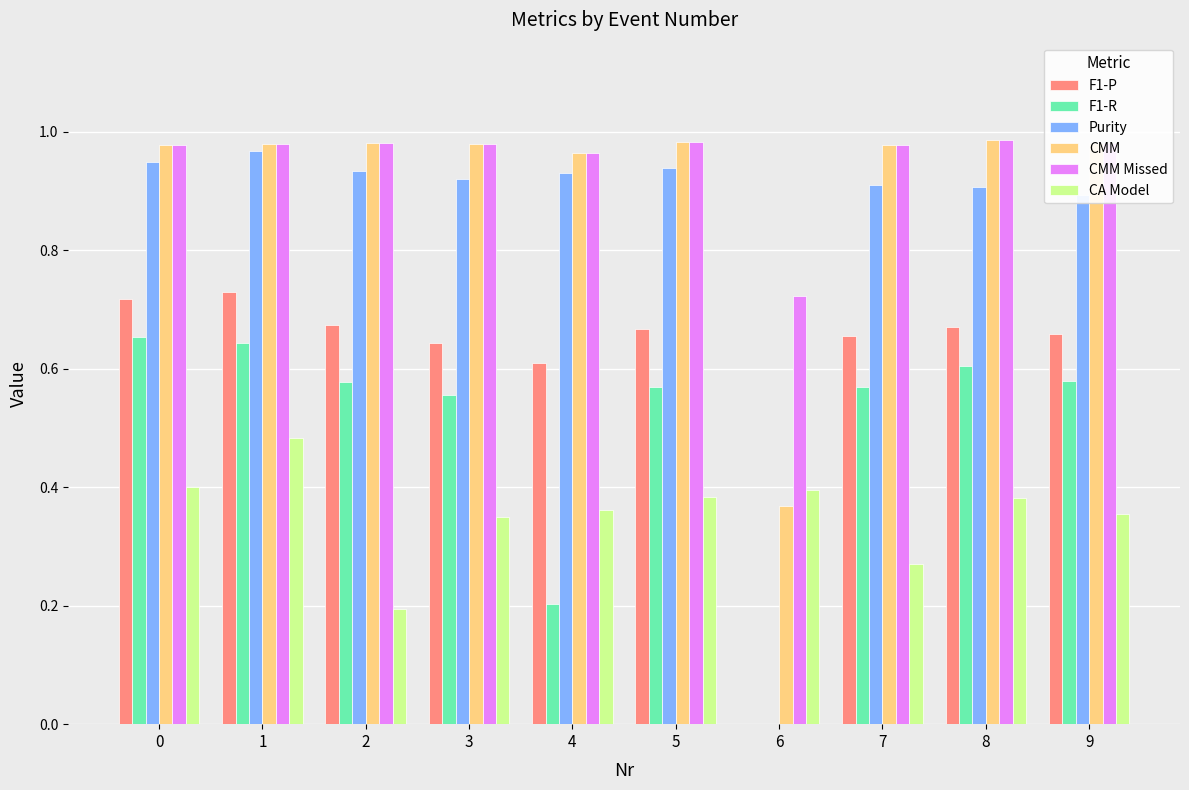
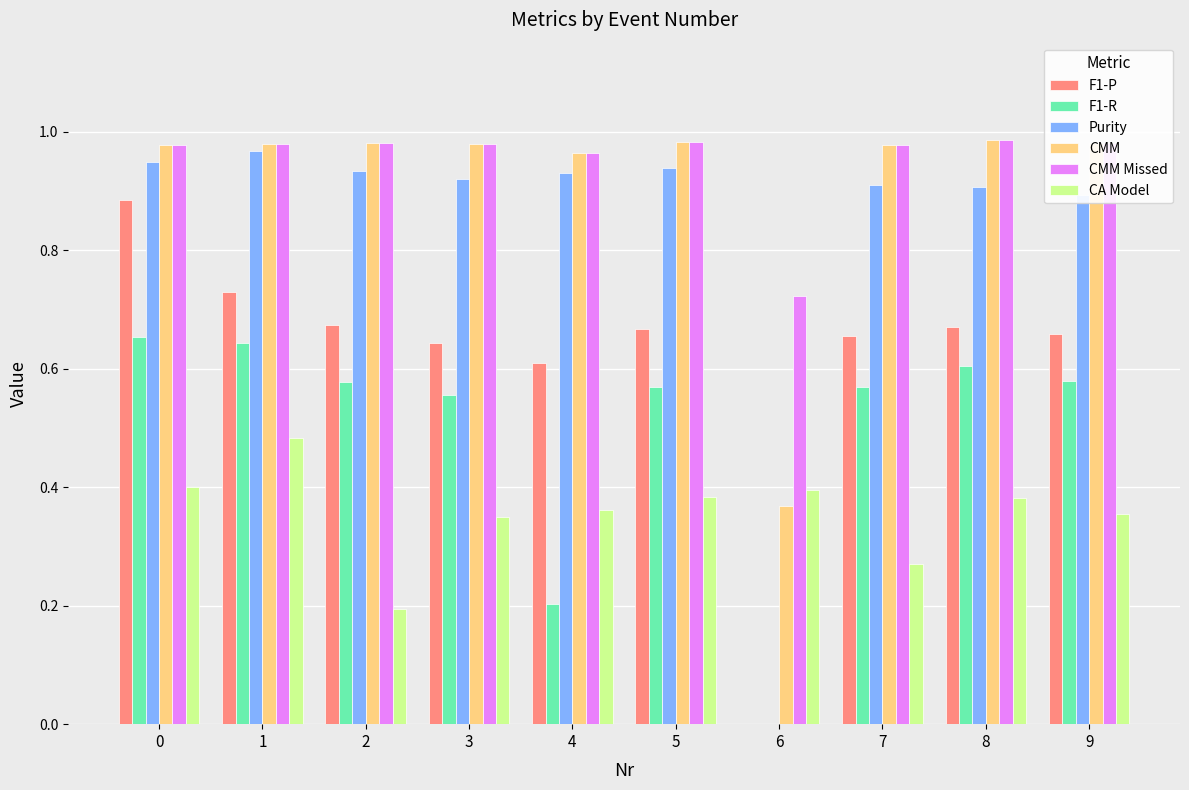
F1-P, 0: 0.72 -> 0.88
